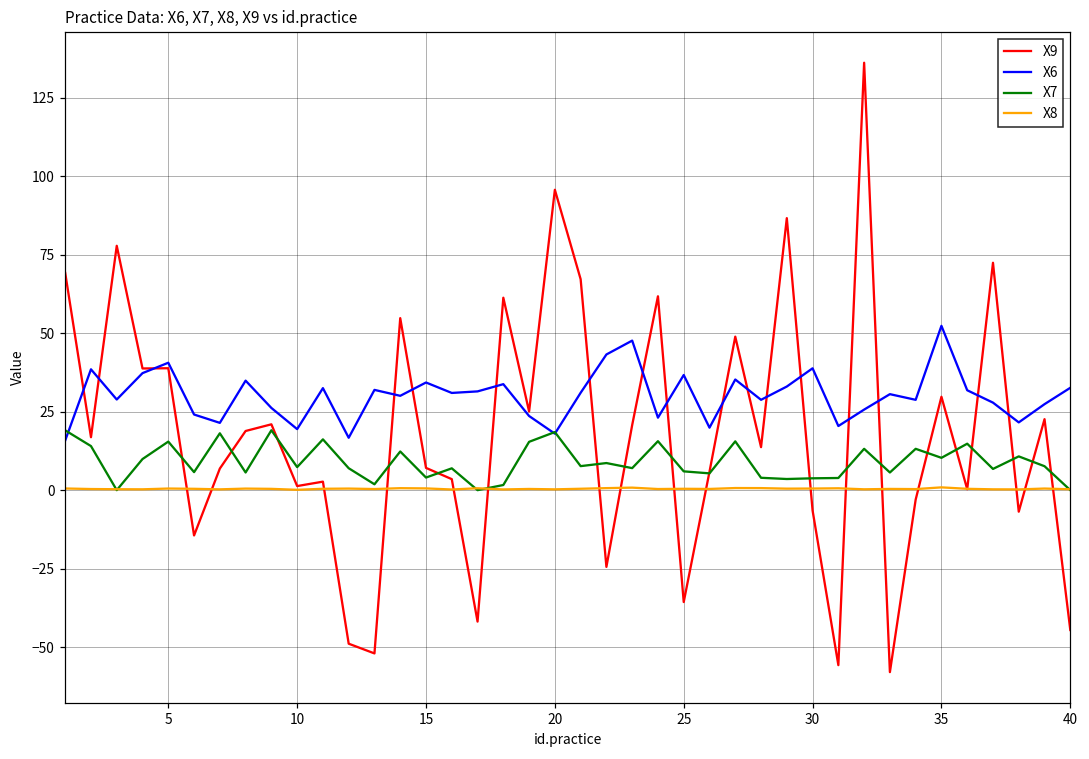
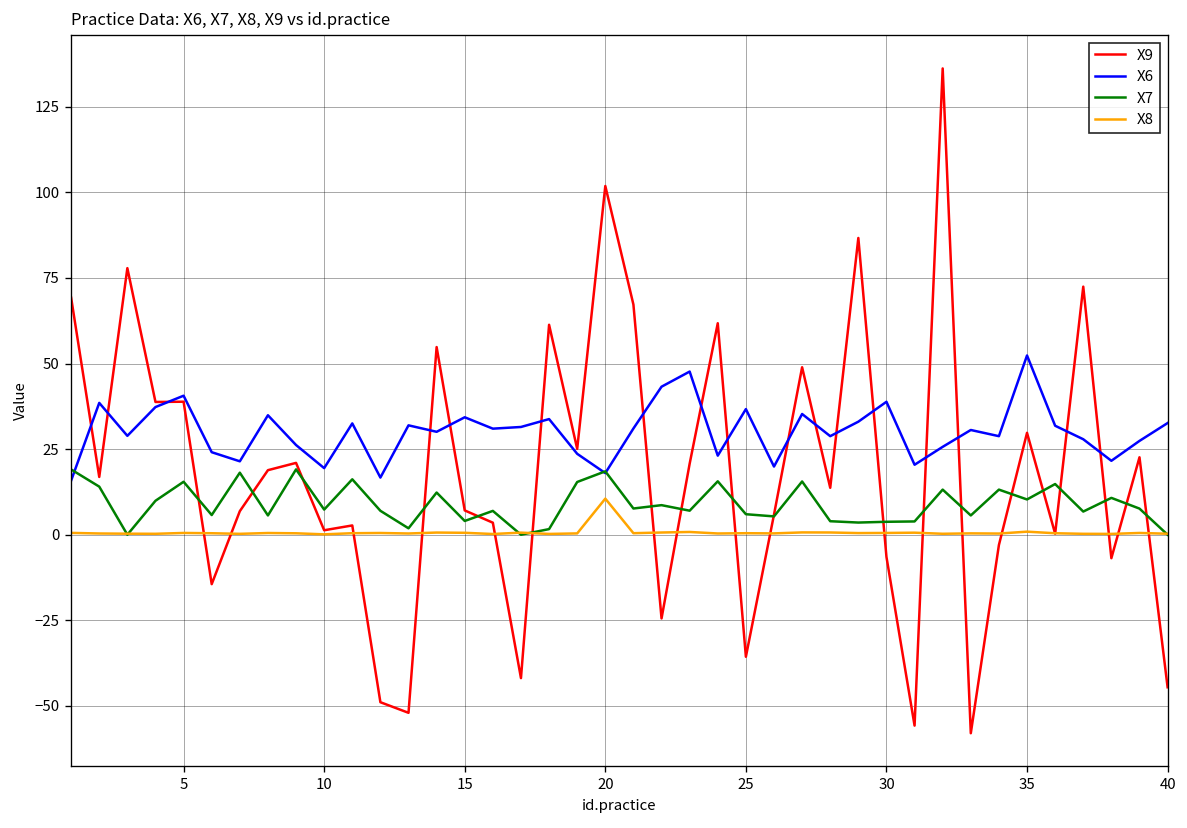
X9, 20: 96 -> 102
X8, 20: 0 -> 11
